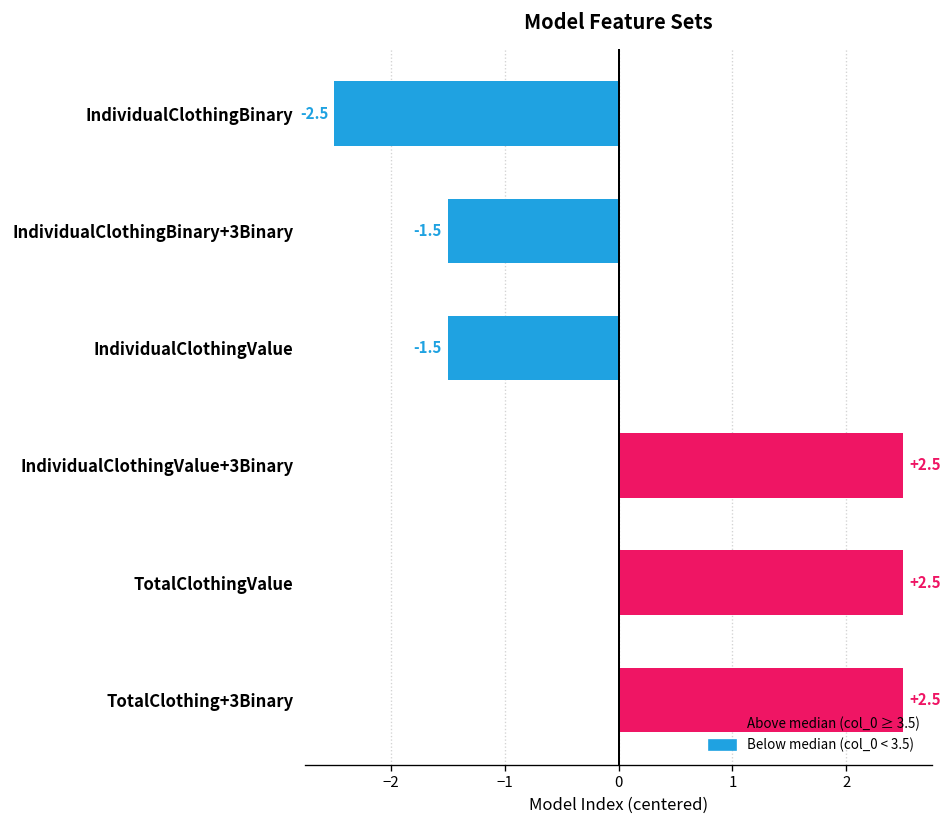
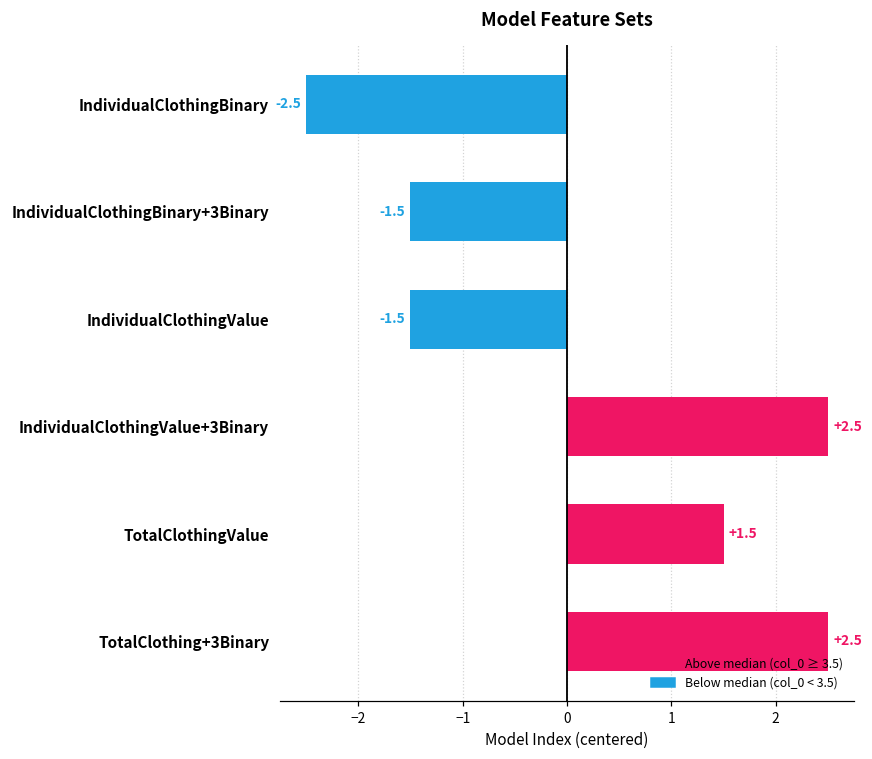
TotalClothingValue: +2.5 -> +1.5
